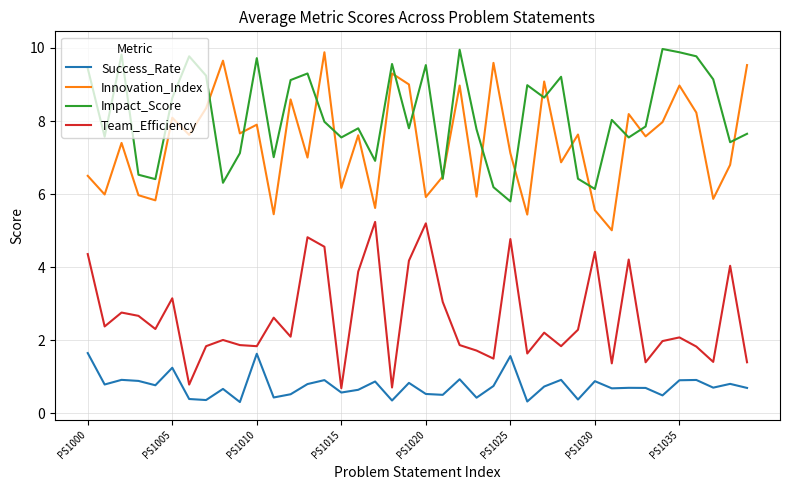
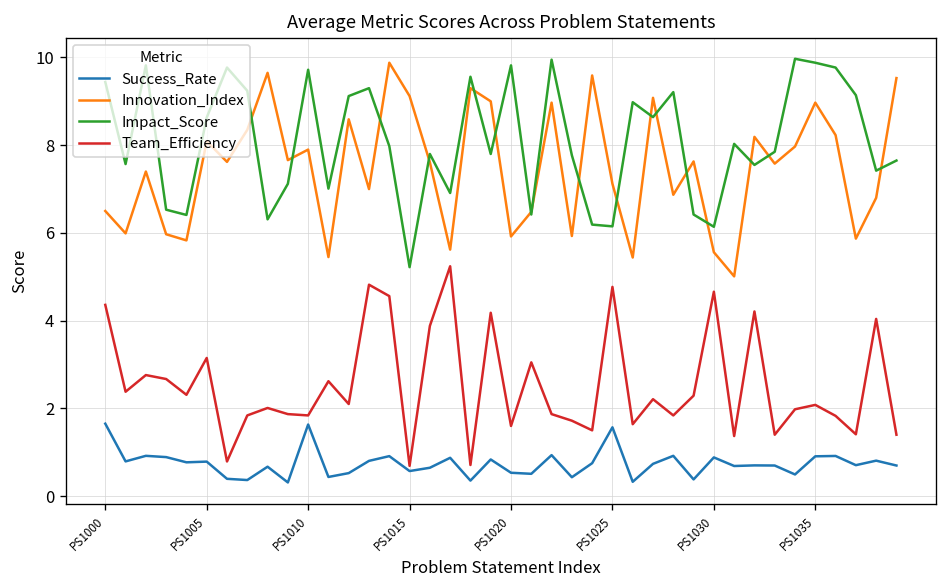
Success_Rate, PS1005: 1.3 -> 0.8
Innovation_Index, PS1015: 6.2 -> 9.1
Impact_Score, PS1015: 7.6 -> 5.2
Impact_Score, PS1020: 9.5 -> 9.8
Team_Efficiency, PS1020: 5.2 -> 1.6
Impact_Score, PS1025: 5.8 -> 6.2
Team_Efficiency, PS1030: 4.4 -> 4.7
